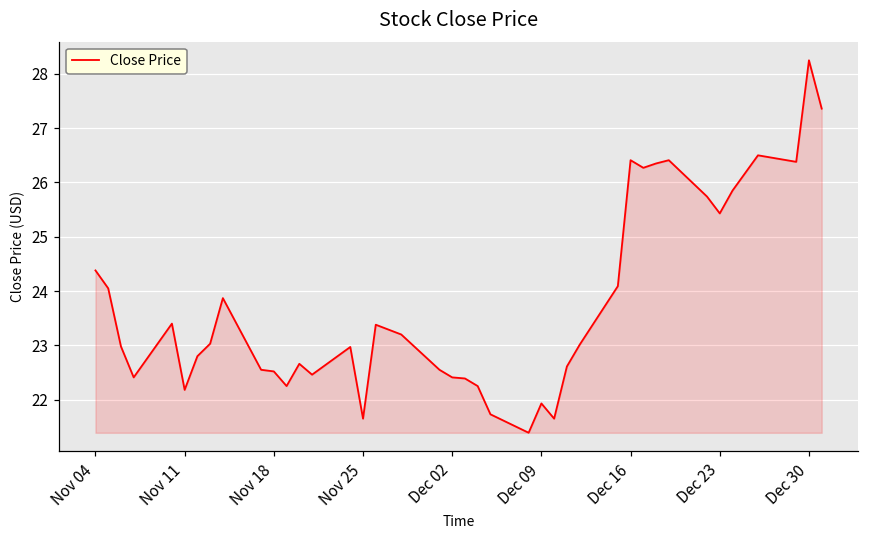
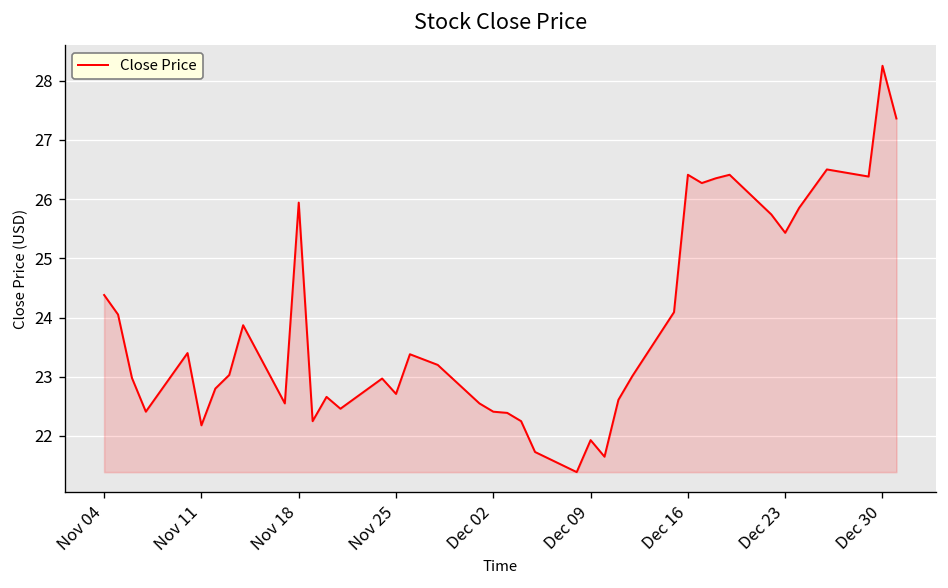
Nov 18: 22.5 -> 25.9
Nov 25: 21.7 -> 22.7
